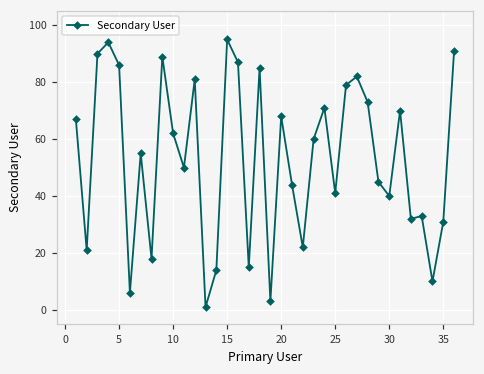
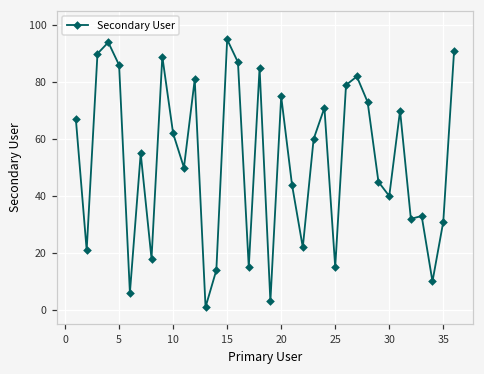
20: 68 -> 75
25: 41 -> 15
